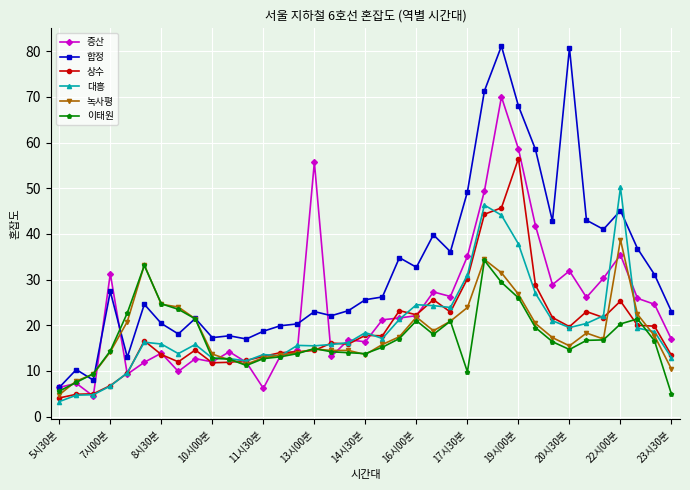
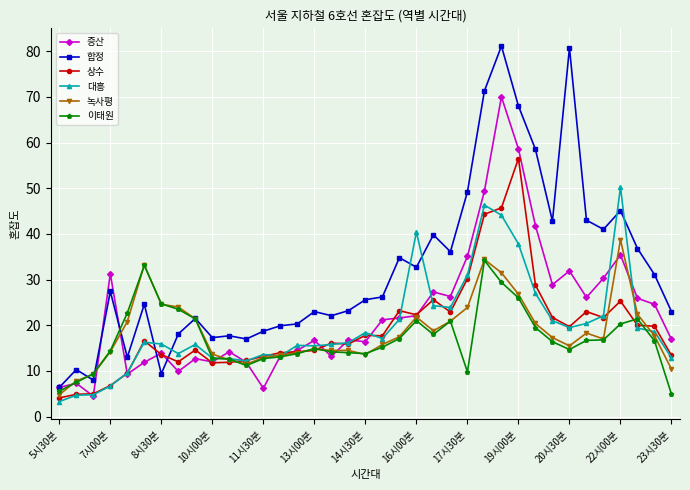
합정, 8시30분: 20 -> 9
증산, 13시00분: 56 -> 17
대흥, 16시00분: 25 -> 40
